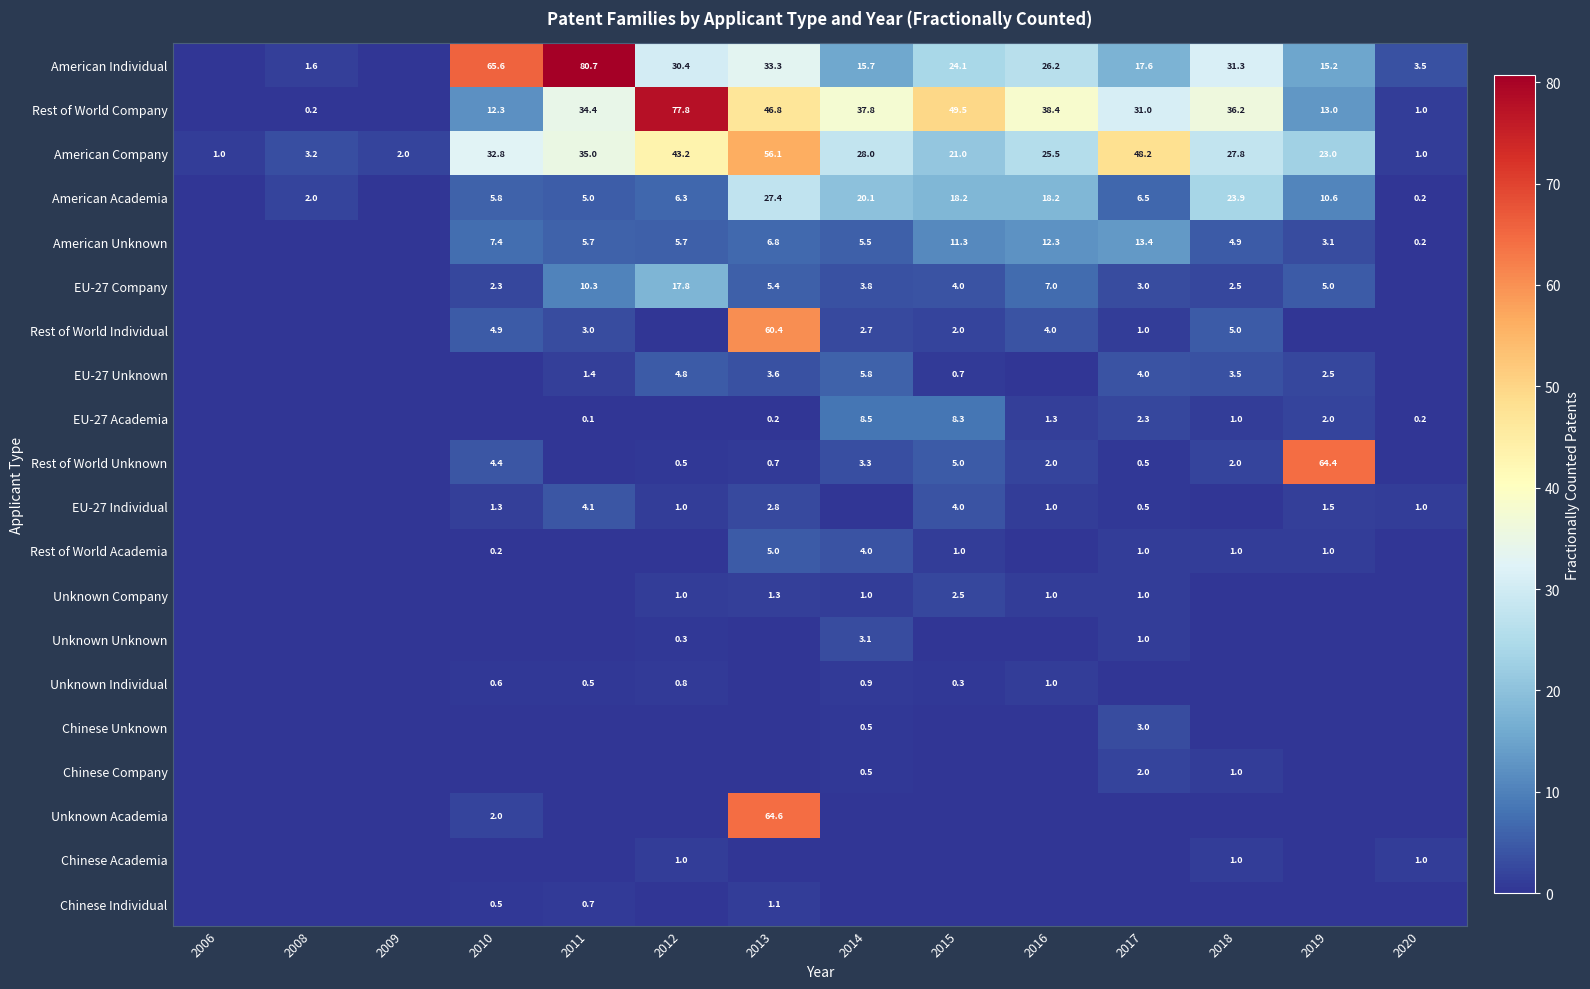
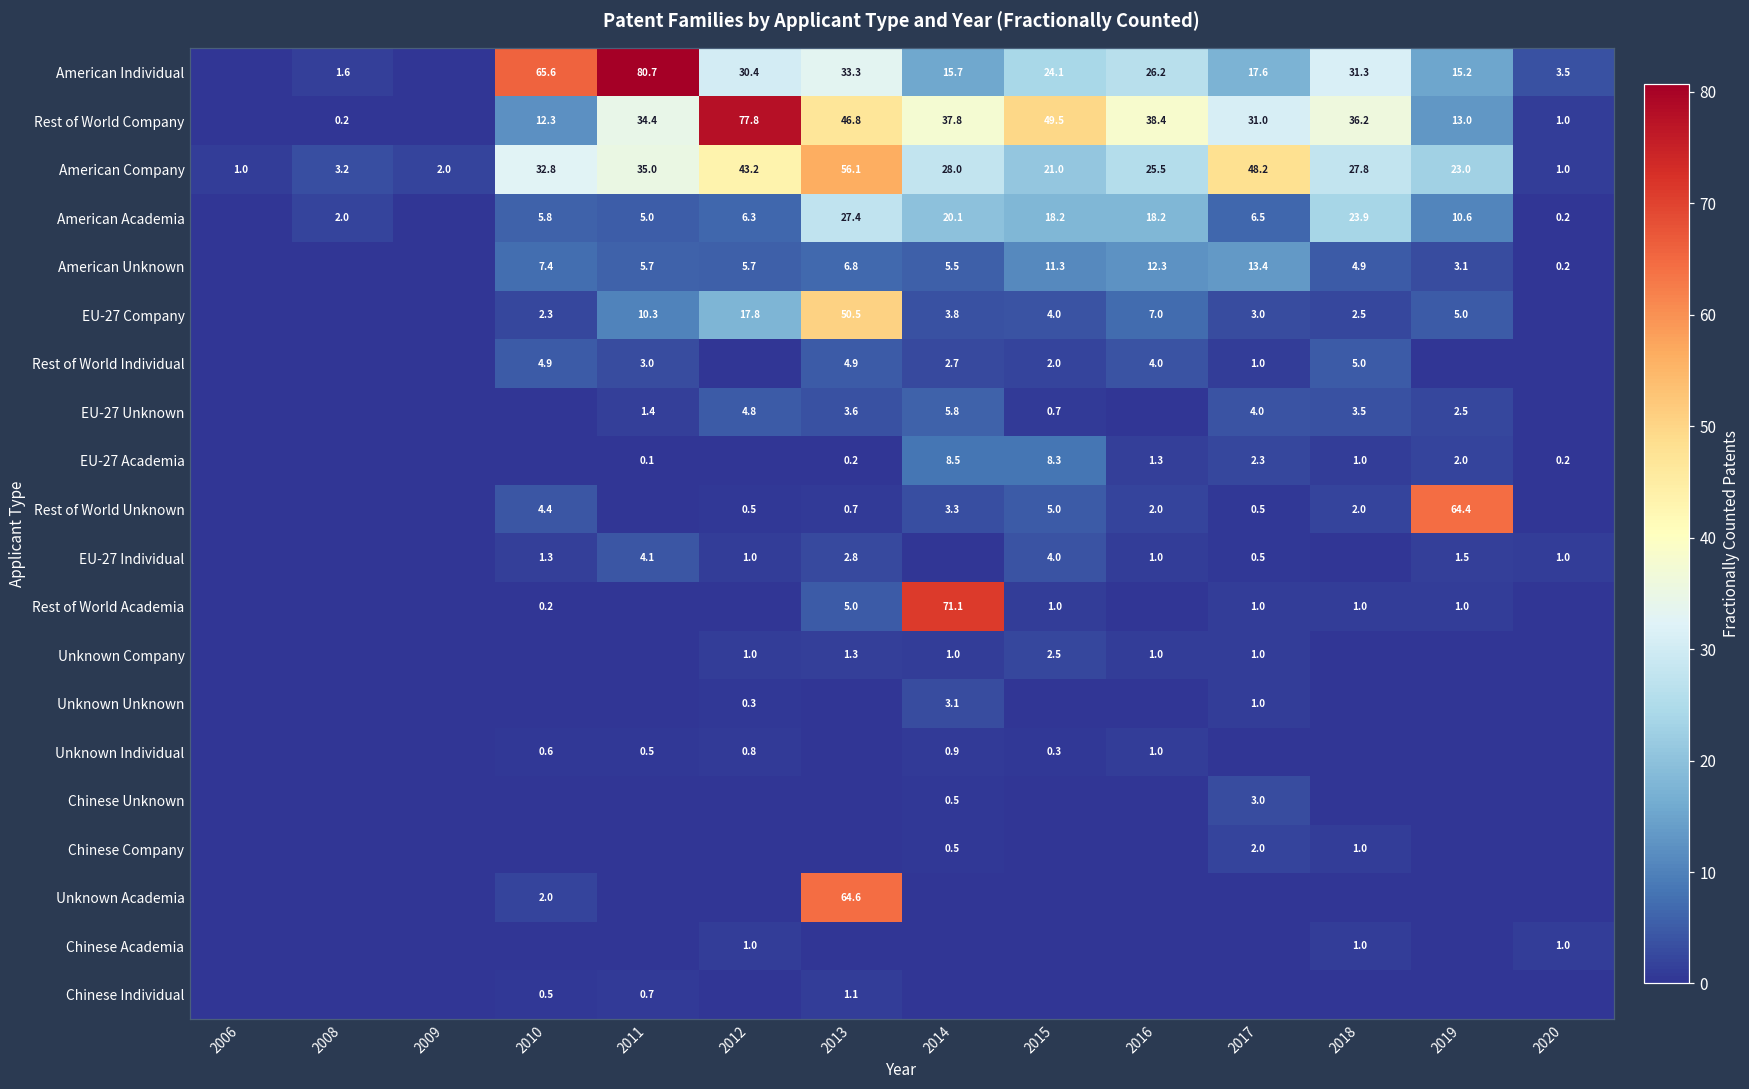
EU-27 Company, 2013: 5.4 -> 50.5
Rest of World Individual, 2013: 60.4 -> 4.9
Rest of World Academia, 2014: 4.0 -> 71.1
